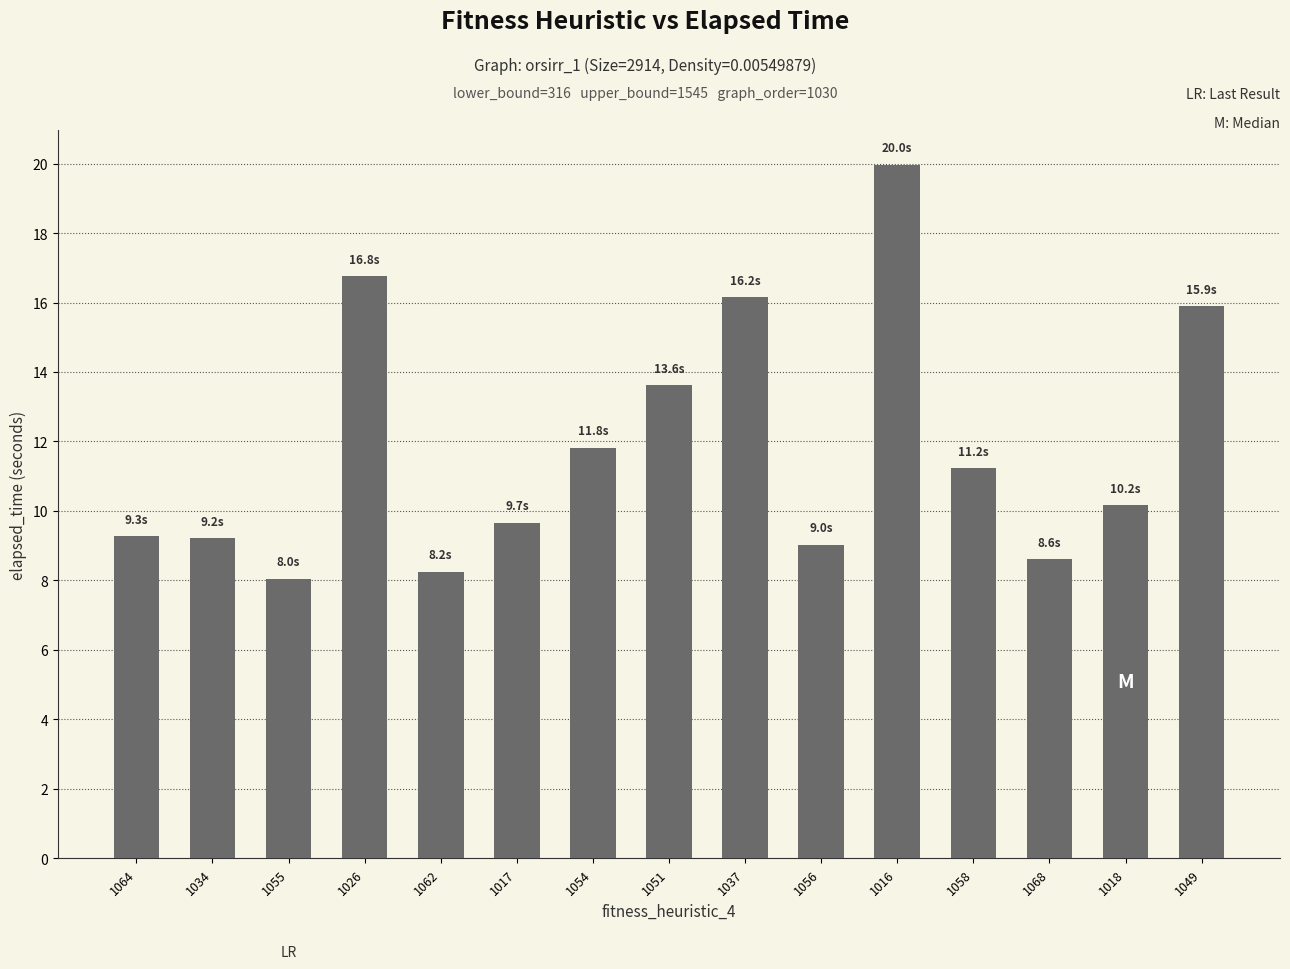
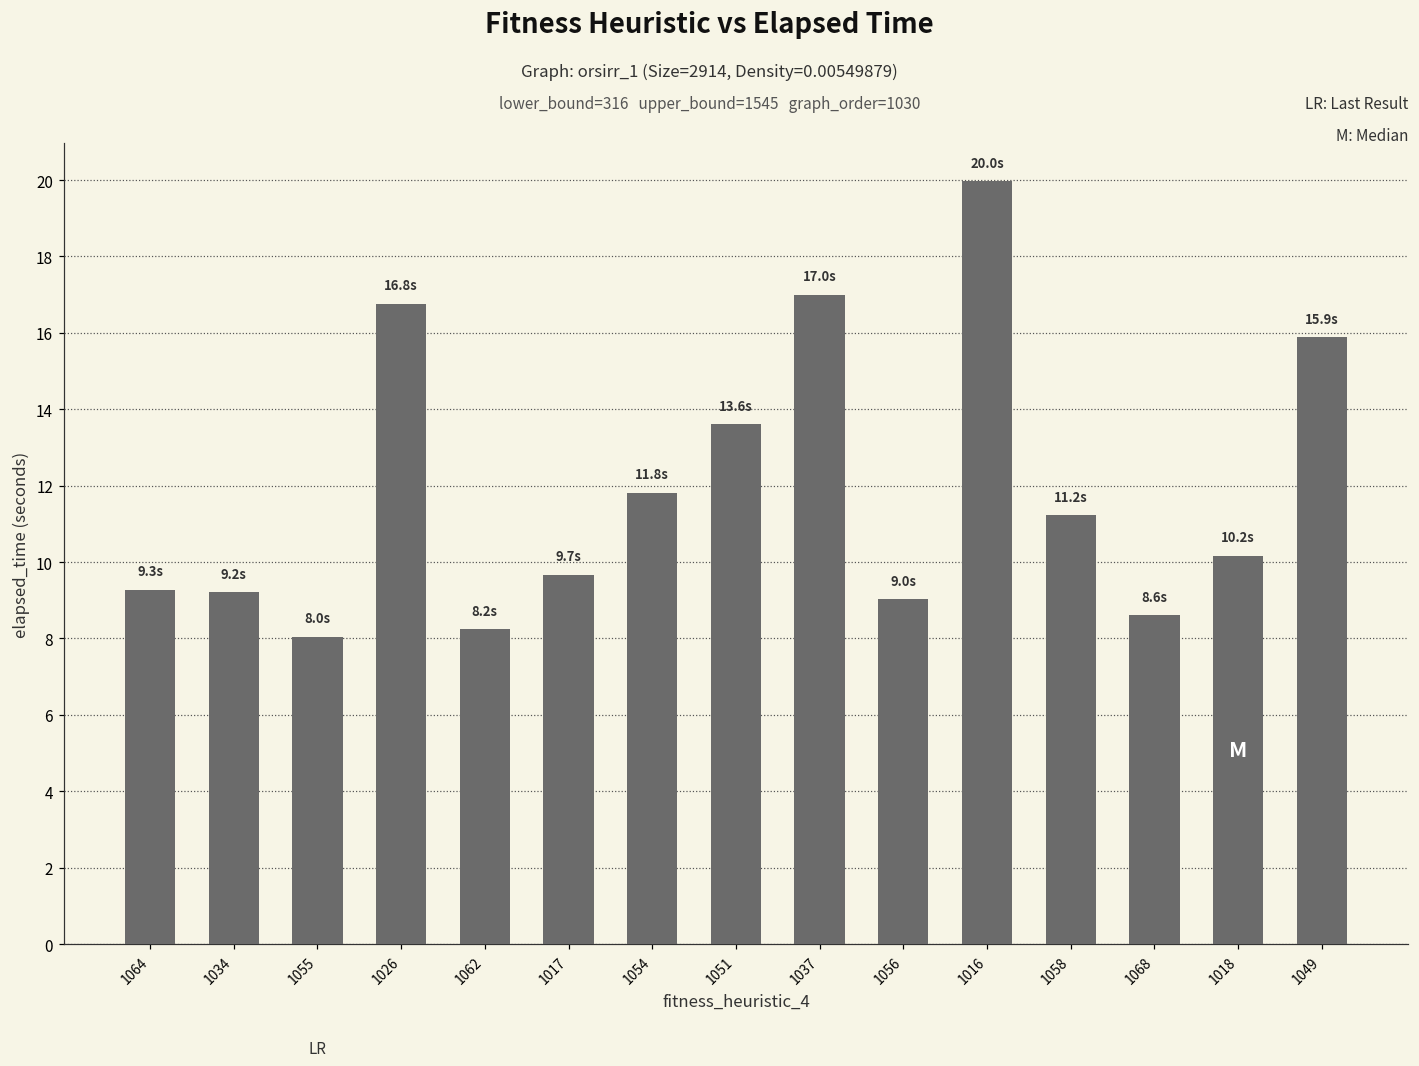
1037: 16.2s -> 17.0s
